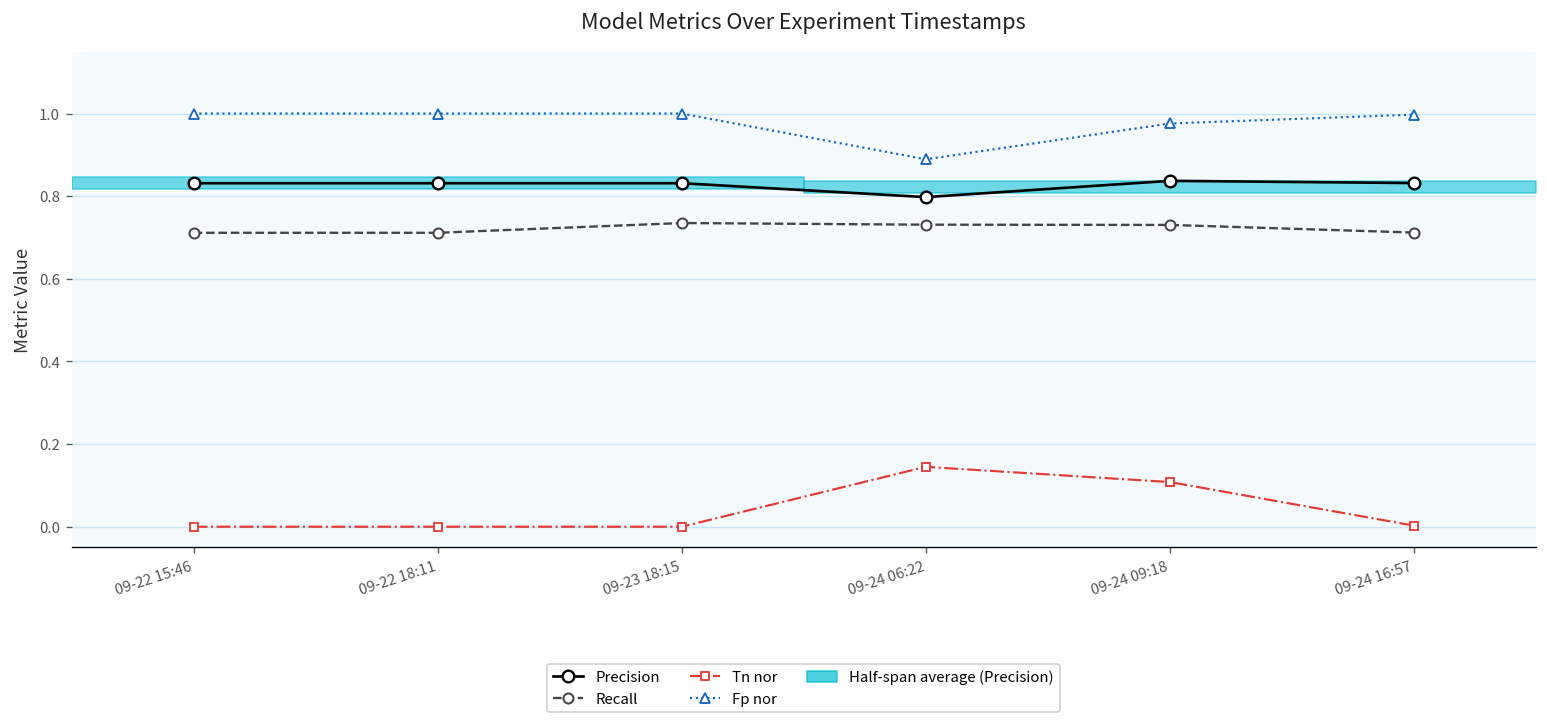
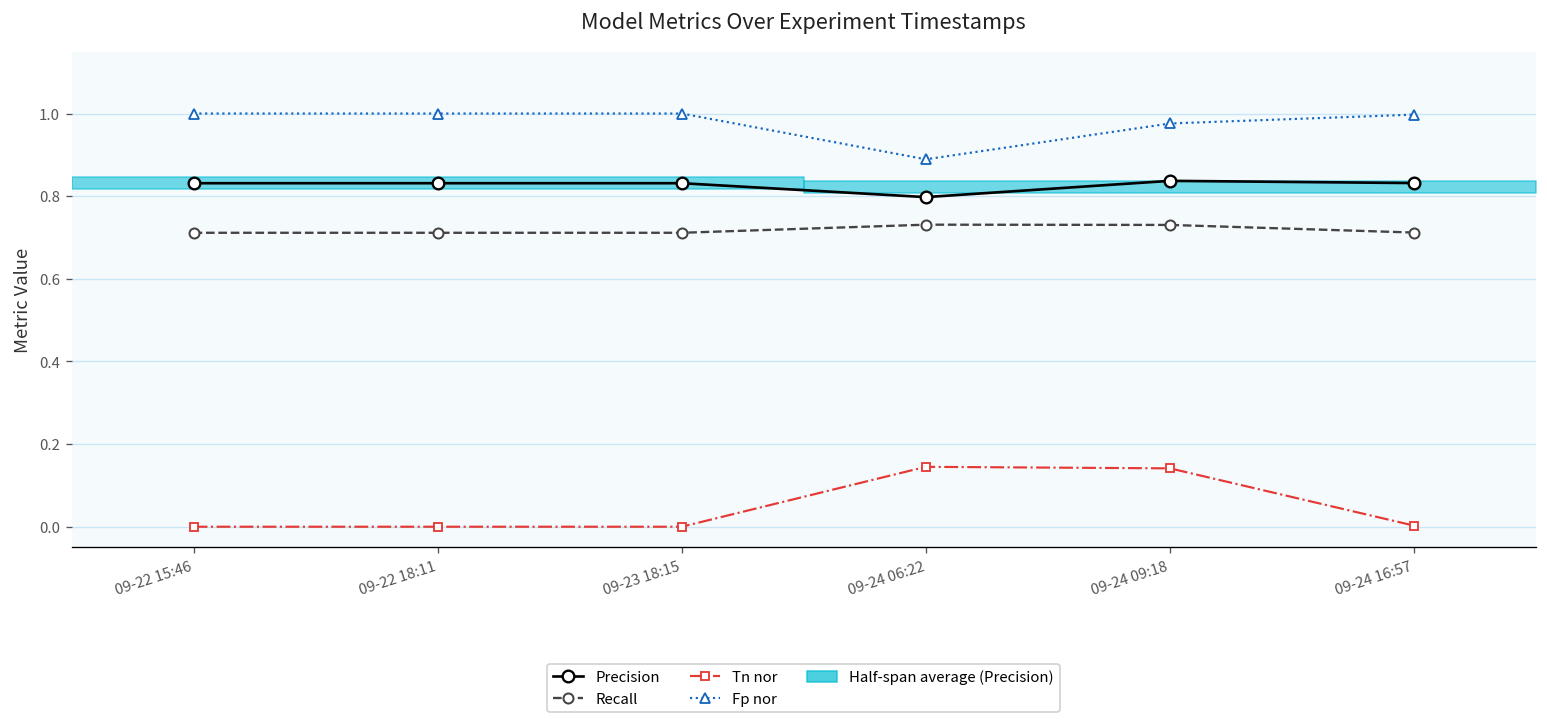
Recall, 09-23 18:15: 0.73 -> 0.71
Tn nor, 09-24 09:18: 0.11 -> 0.14
